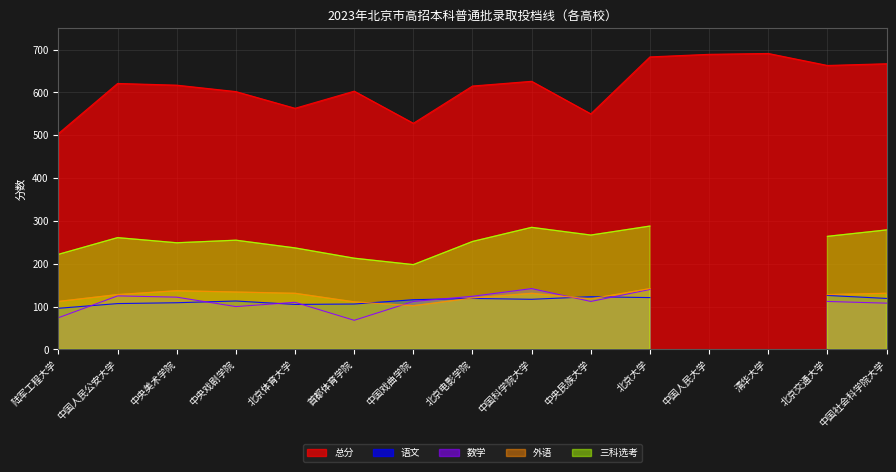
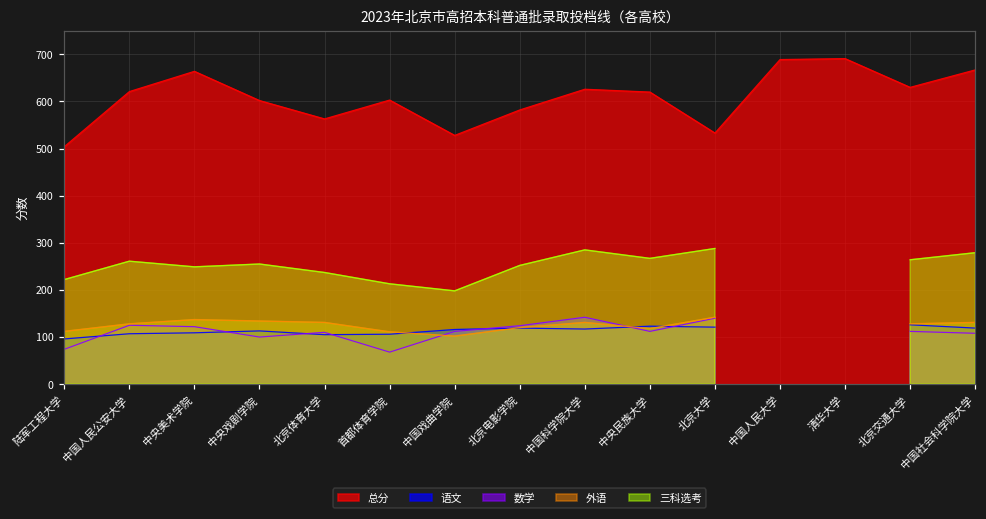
总分, 中央美术学院: 620 -> 660
总分, 北京电影学院: 620 -> 580
总分, 中央民族大学: 550 -> 620
总分, 北京大学: 680 -> 530
总分, 北京交通大学: 660 -> 630
